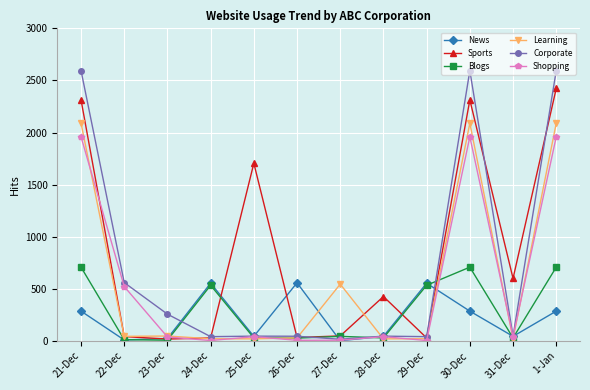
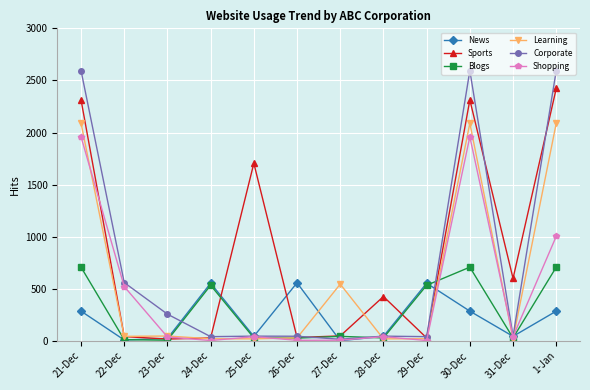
Shopping, 1-Jan: 1960 -> 1000
